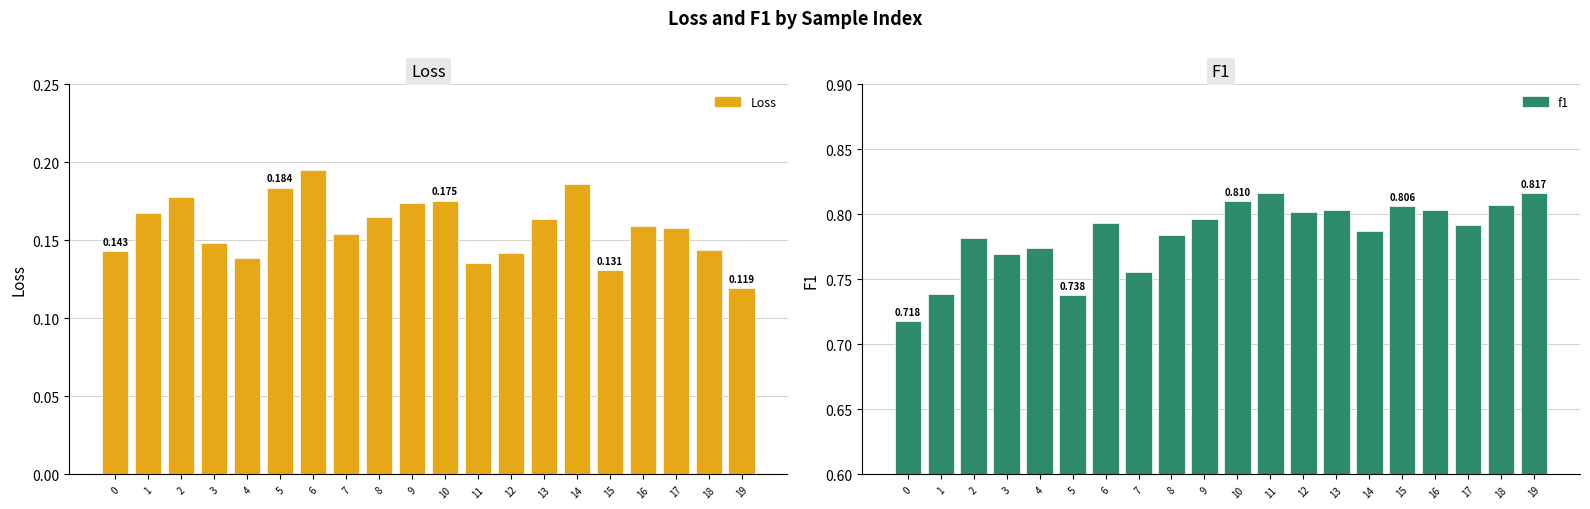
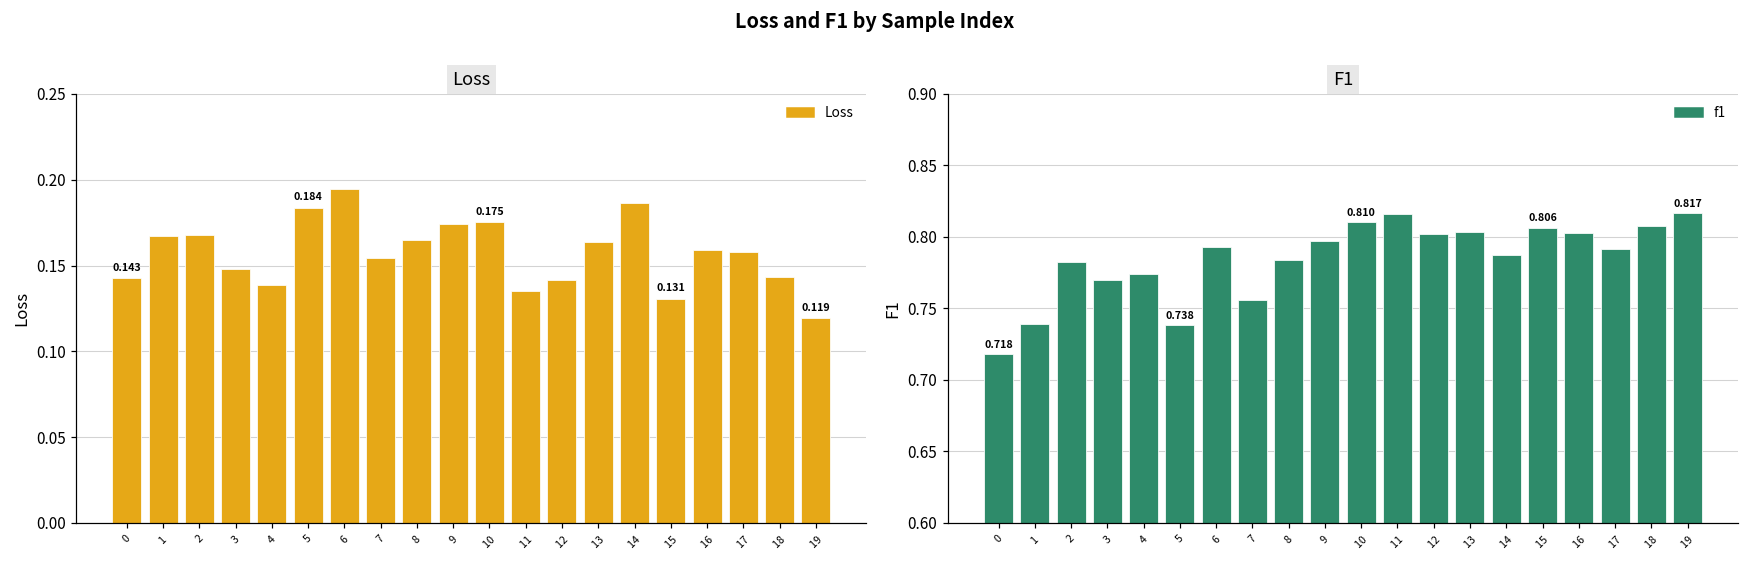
Loss, 2: 0.178 -> 0.168
